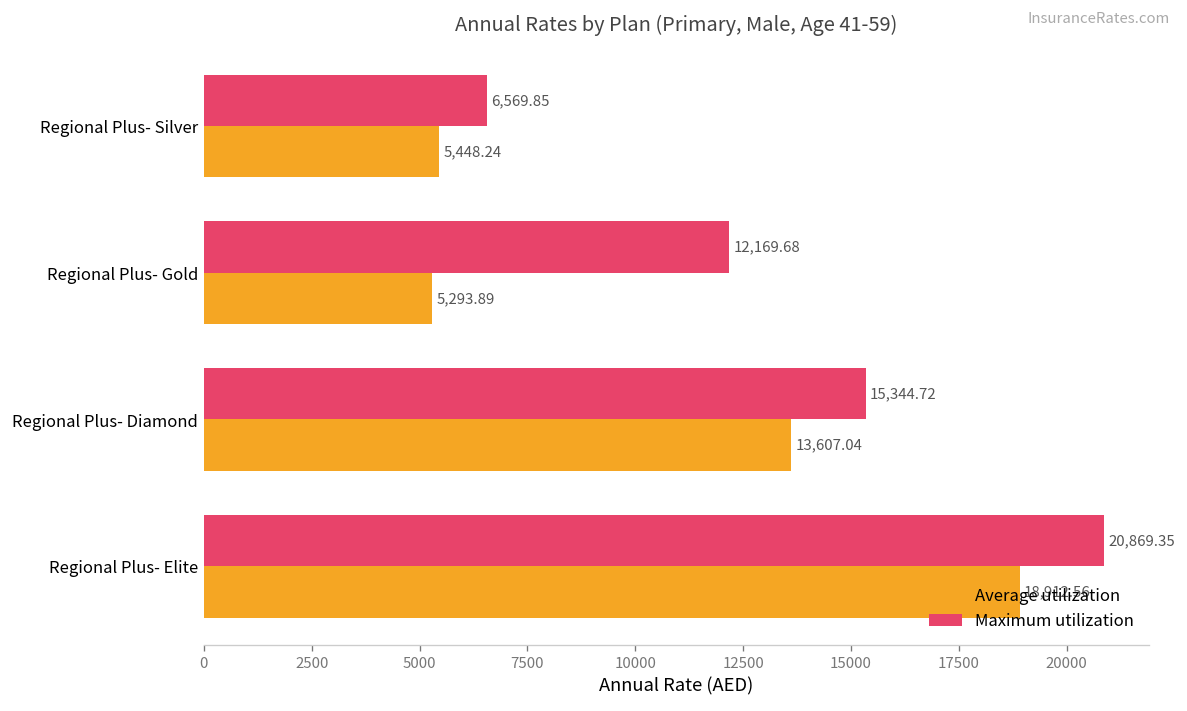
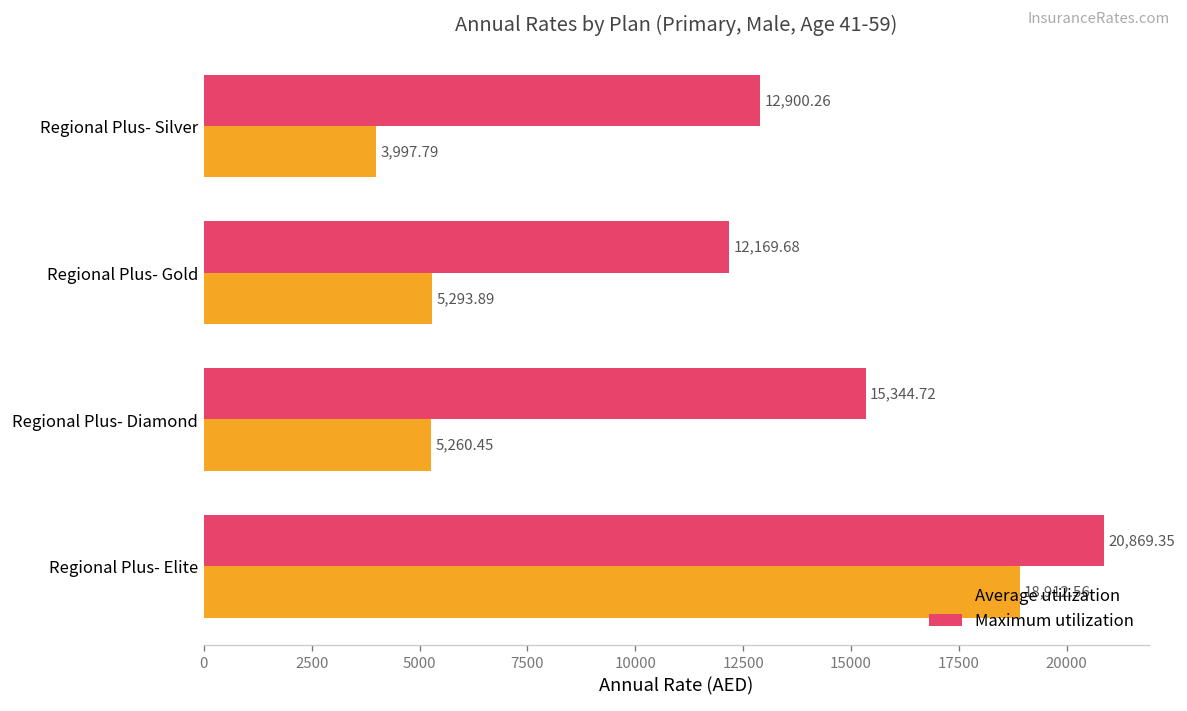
Maximum utilization, Regional Plus- Silver: 6,569.85 -> 12,900.26
Average utilization, Regional Plus- Silver: 5,448.24 -> 3,997.79
Average utilization, Regional Plus- Diamond: 13,607.04 -> 5,260.45
